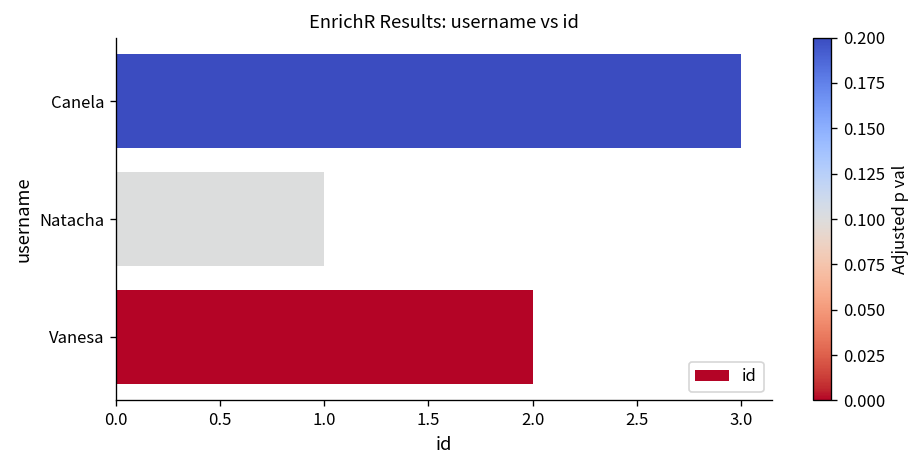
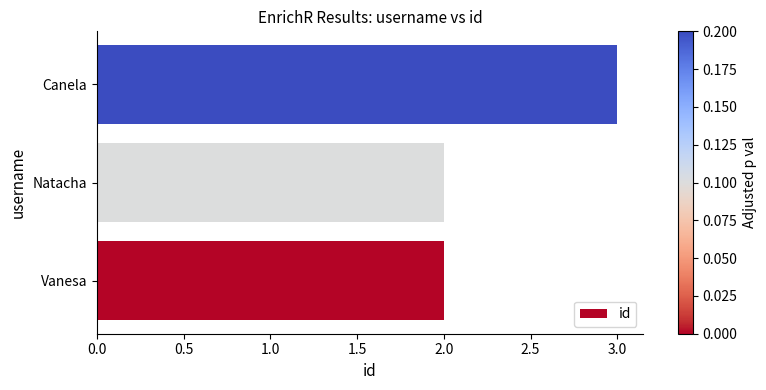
Natacha: 1 -> 2
